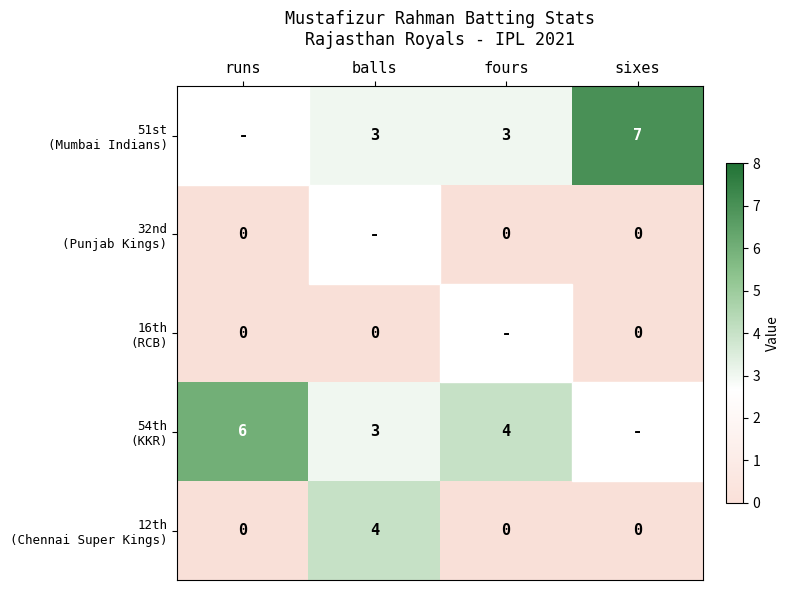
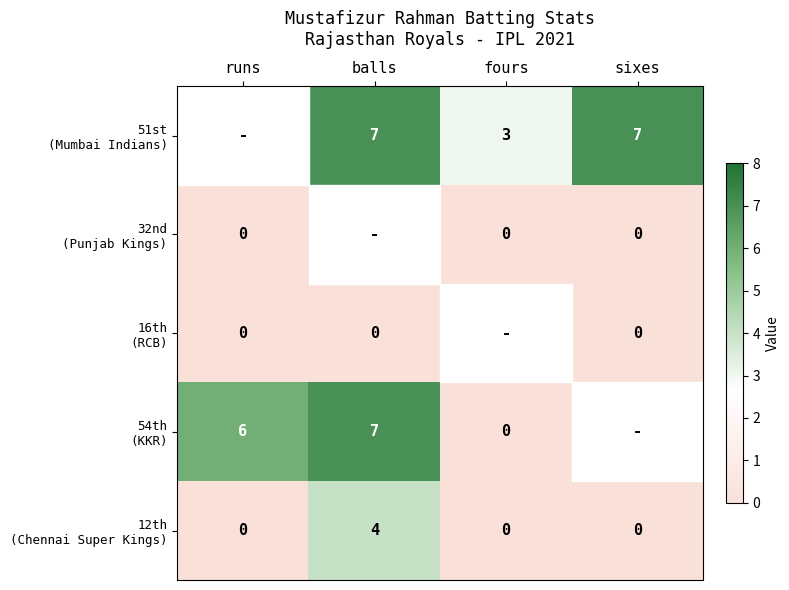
51st (Mumbai Indians), balls: 3 -> 7
54th (KKR), balls: 3 -> 7
54th (KKR), fours: 4 -> 0
